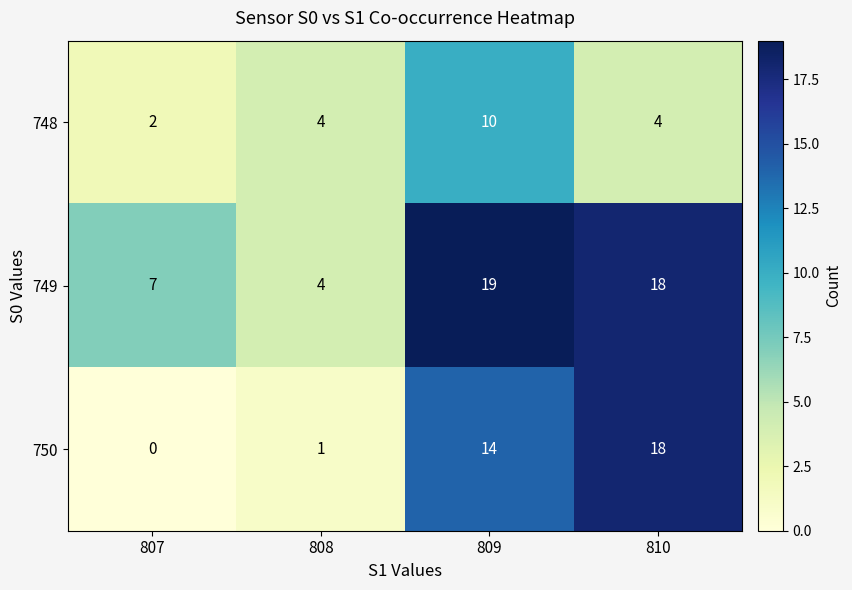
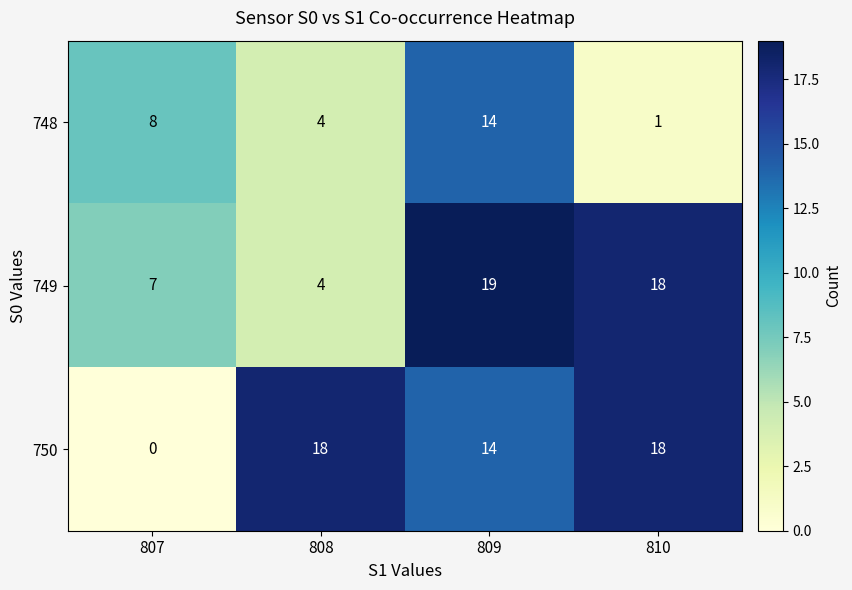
748, 807: 2 -> 8
748, 809: 10 -> 14
748, 810: 4 -> 1
750, 808: 1 -> 18
